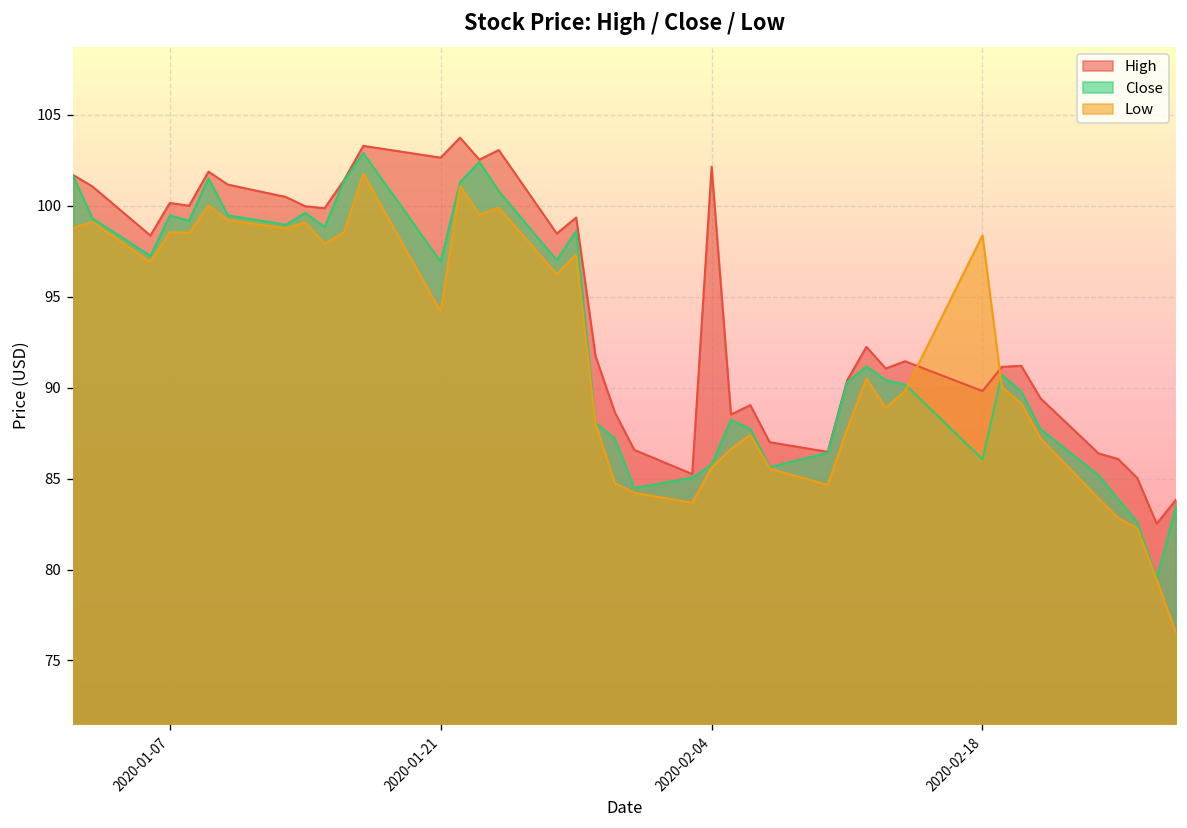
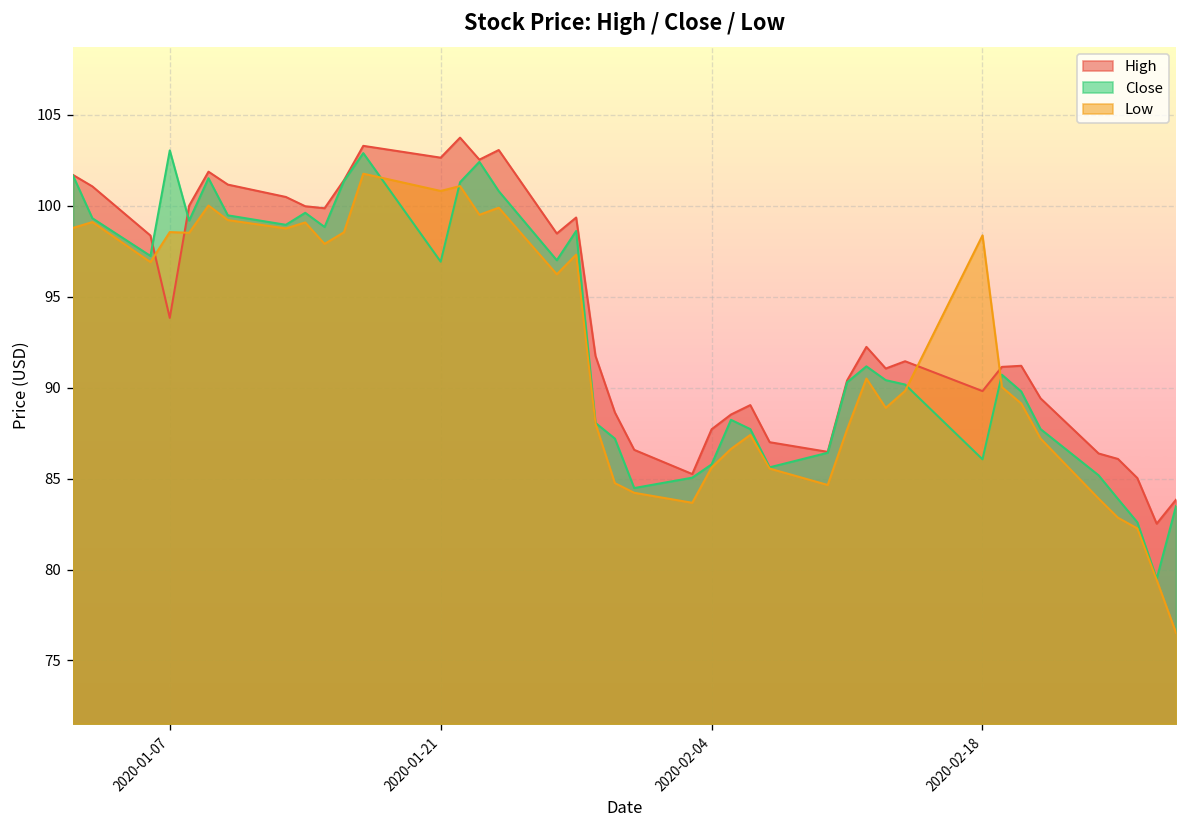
High, 2020-01-07: 100.2 -> 93.8
Close, 2020-01-07: 99.5 -> 103.0
Low, 2020-01-21: 94.2 -> 100.8
High, 2020-02-04: 102.1 -> 87.7
